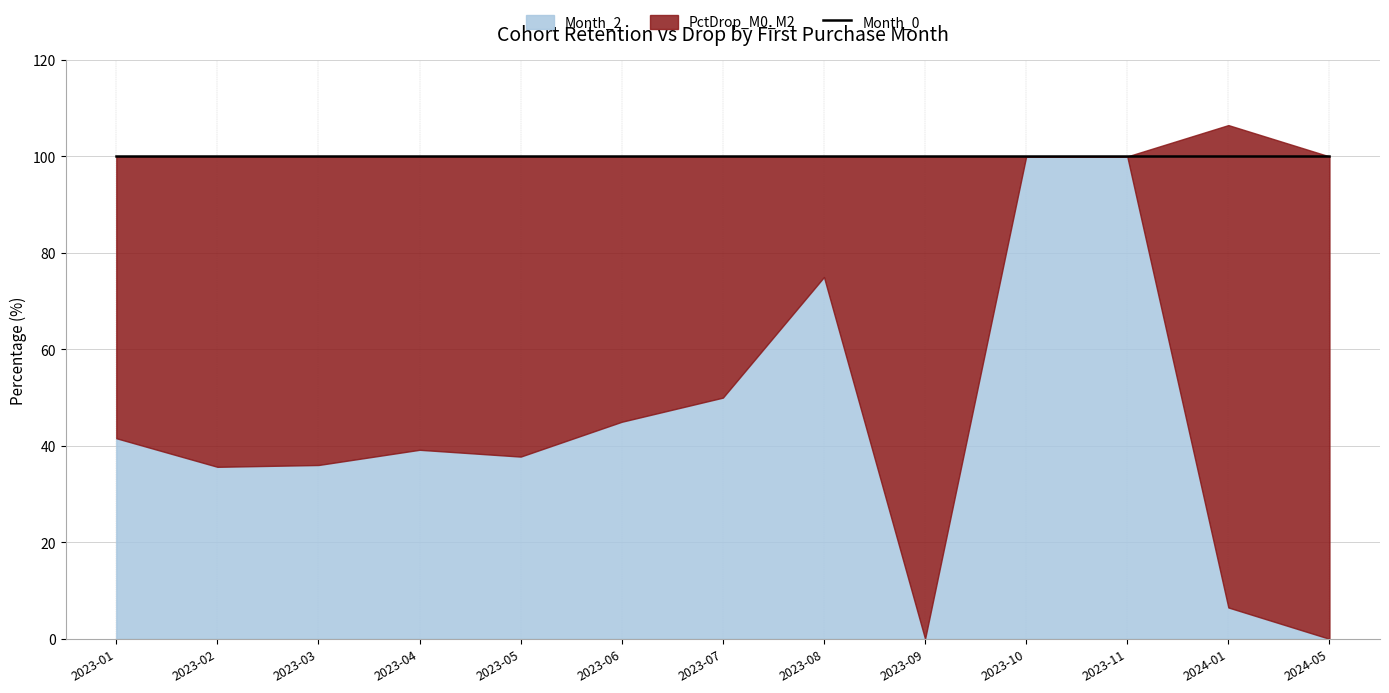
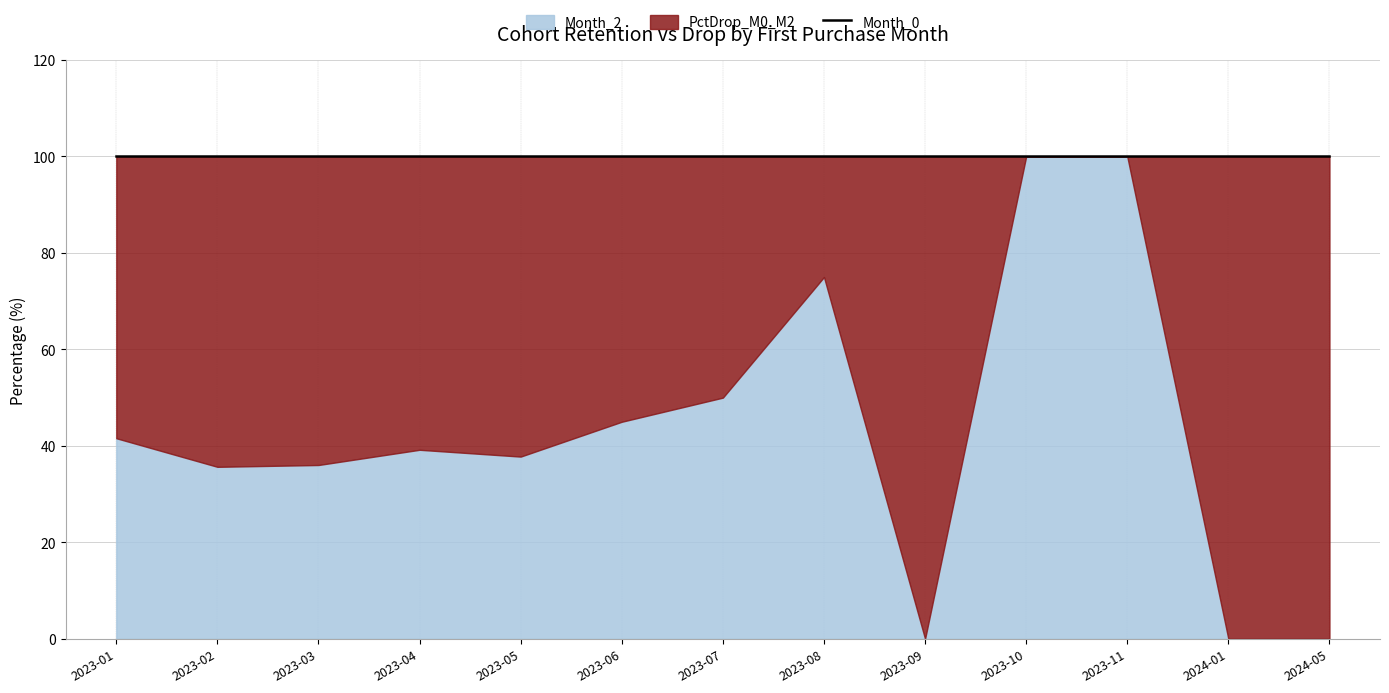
Month_2, 2024-01: 7 -> 0
